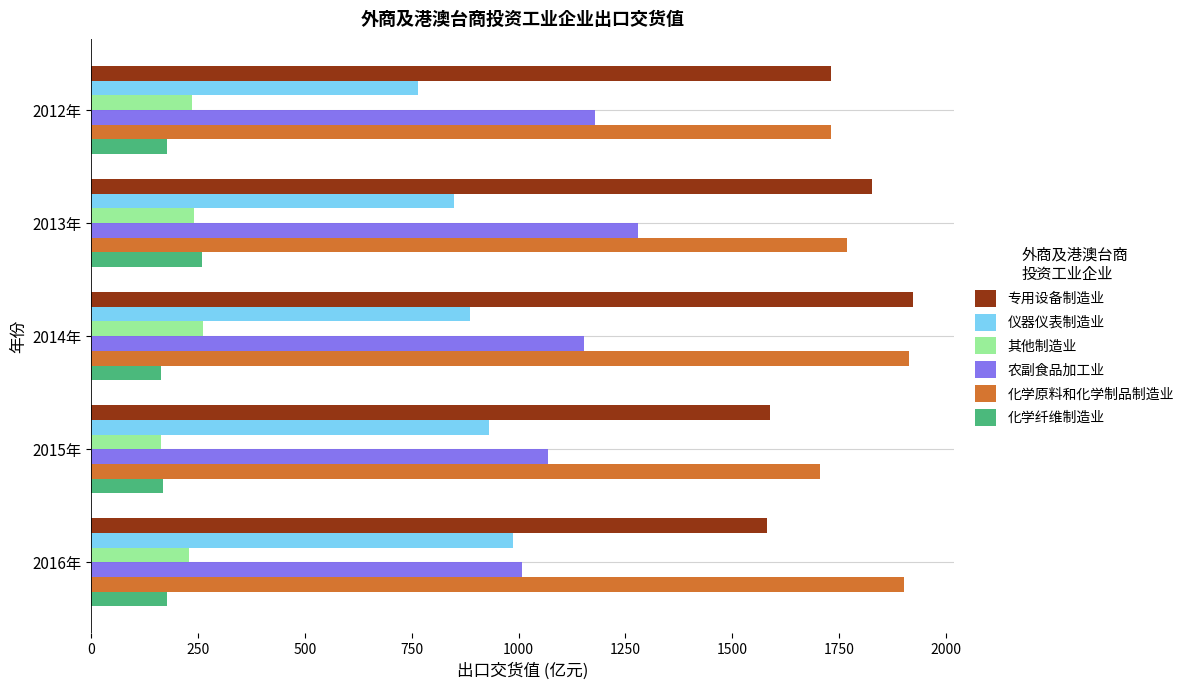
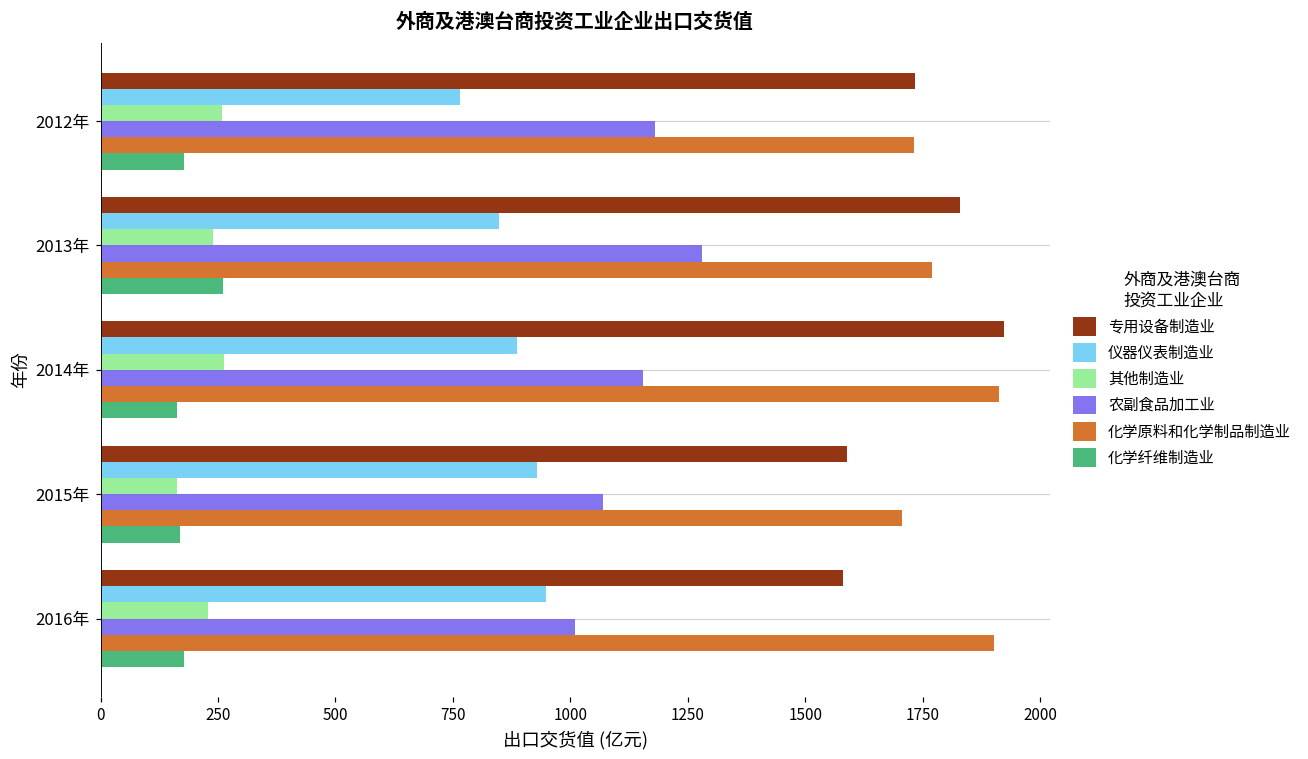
其他制造业, 2012年: 240 -> 260
仪器仪表制造业, 2016年: 990 -> 950
